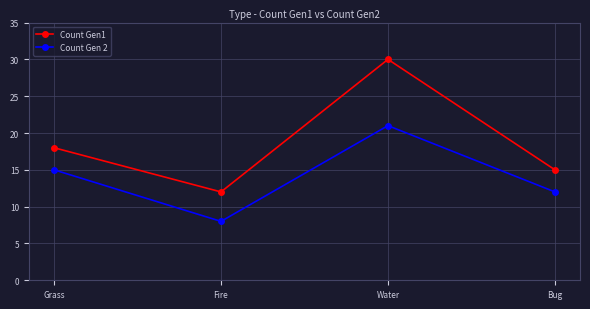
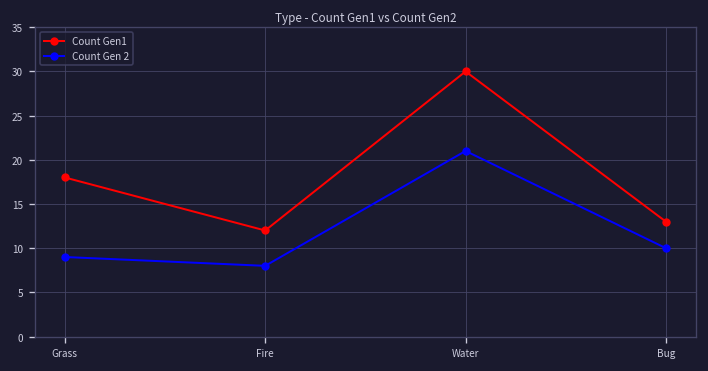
Count Gen 2, Grass: 15 -> 9
Count Gen1, Bug: 15 -> 13
Count Gen 2, Bug: 12 -> 10
